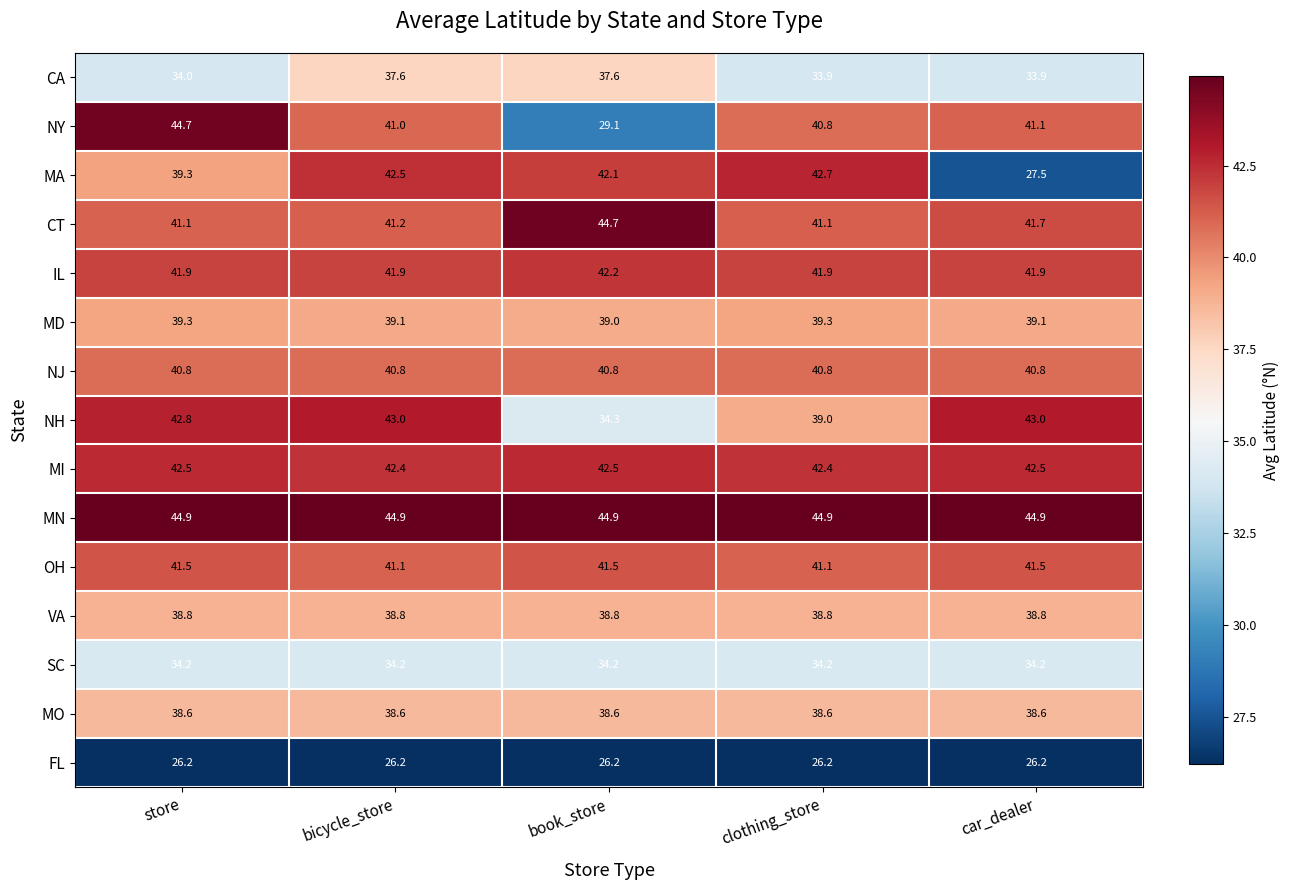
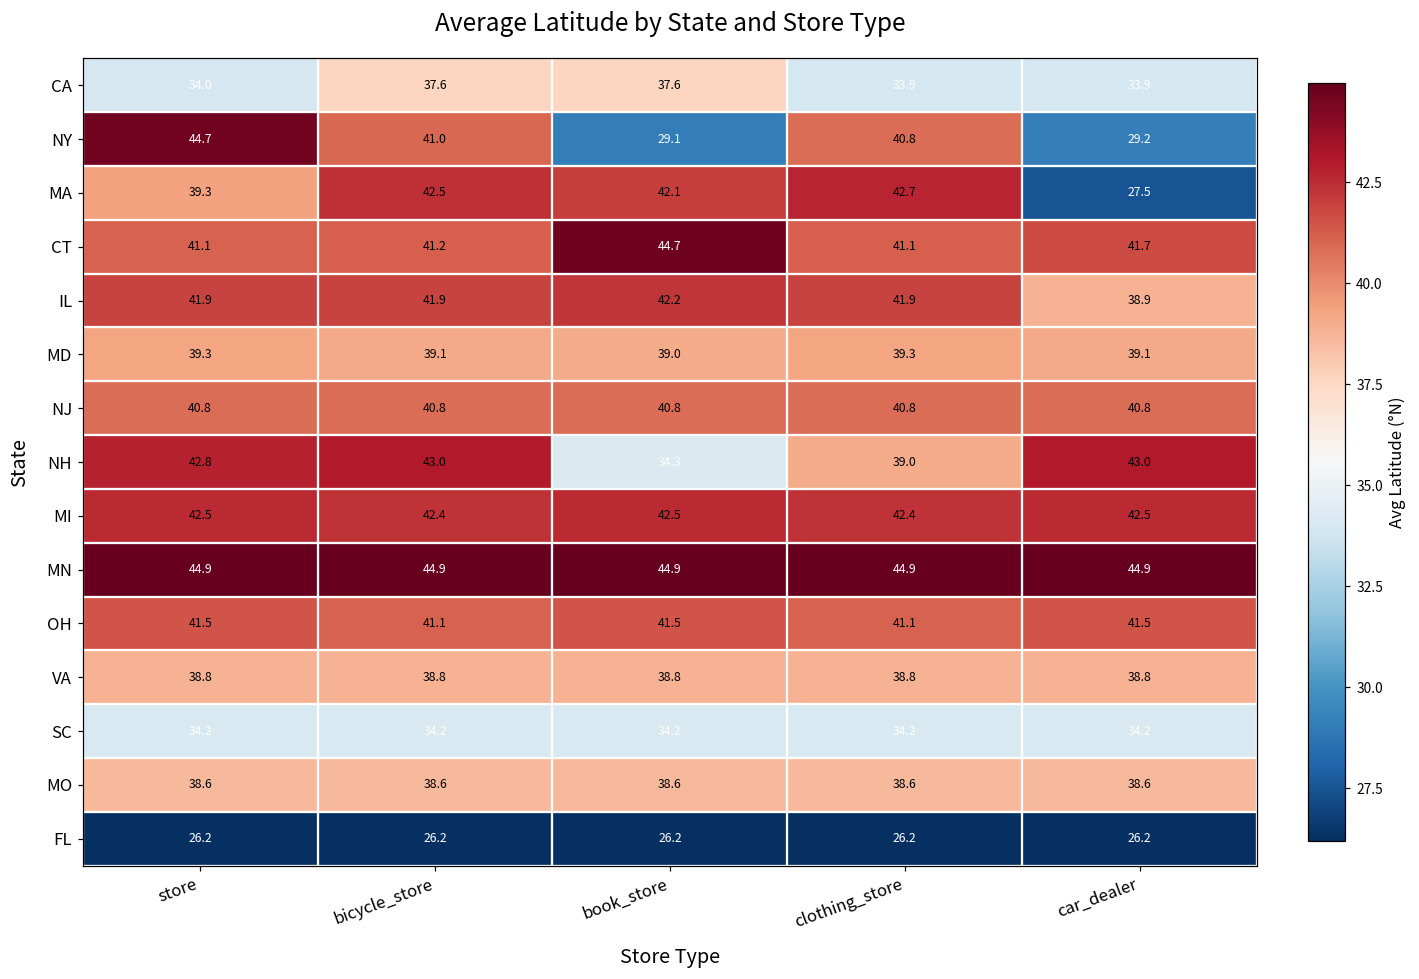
NY, car_dealer: 41.1 -> 29.2
IL, car_dealer: 41.9 -> 38.9
